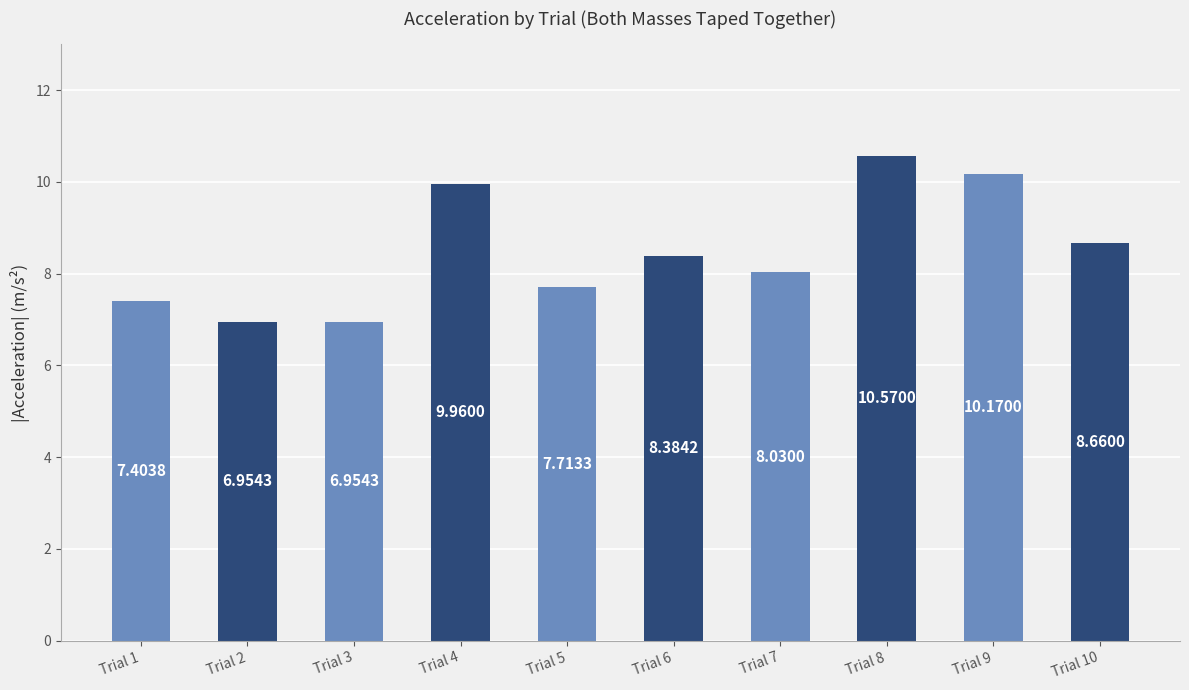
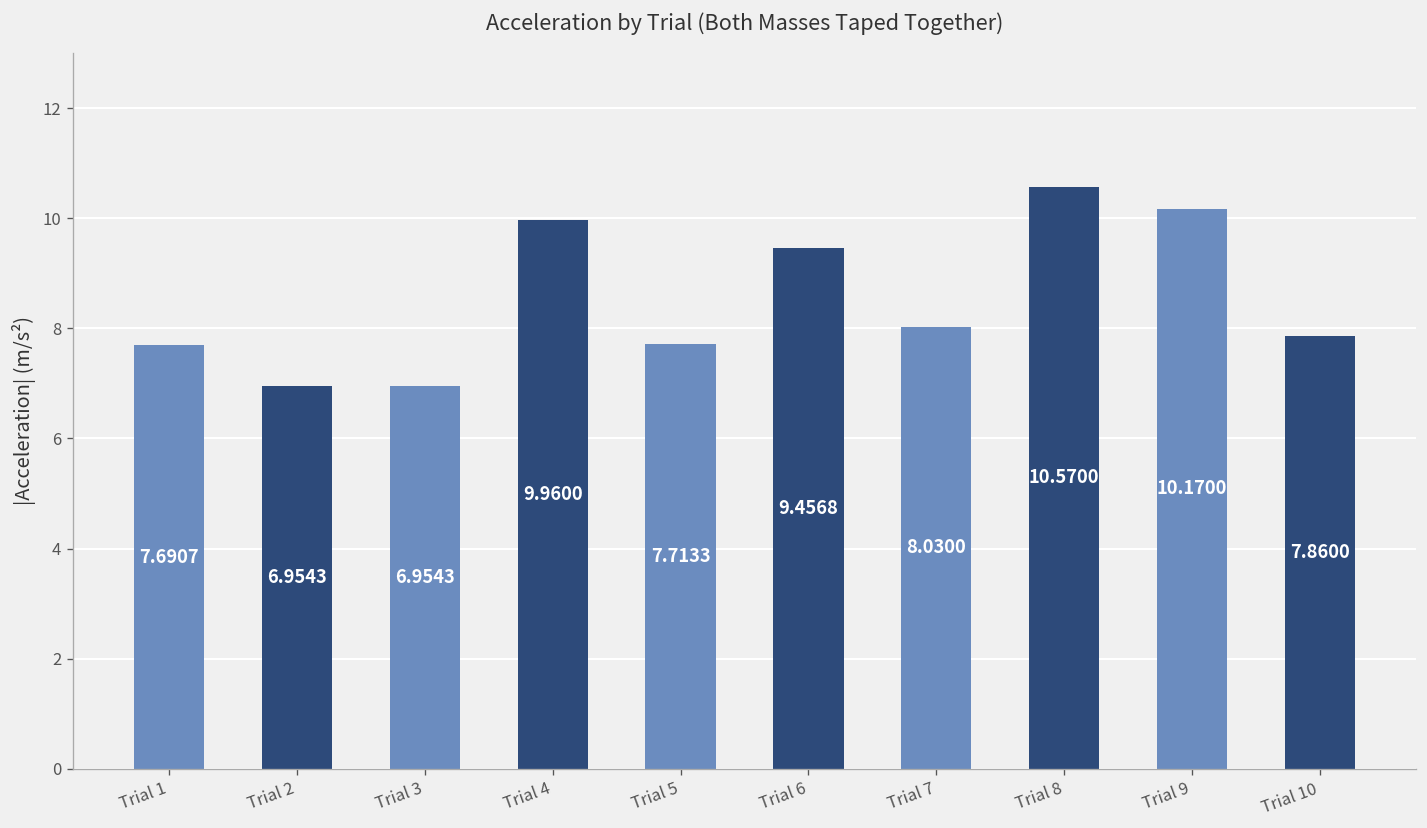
Trial 1: 7.4038 -> 7.6907
Trial 6: 8.3842 -> 9.4568
Trial 10: 8.6600 -> 7.8600
